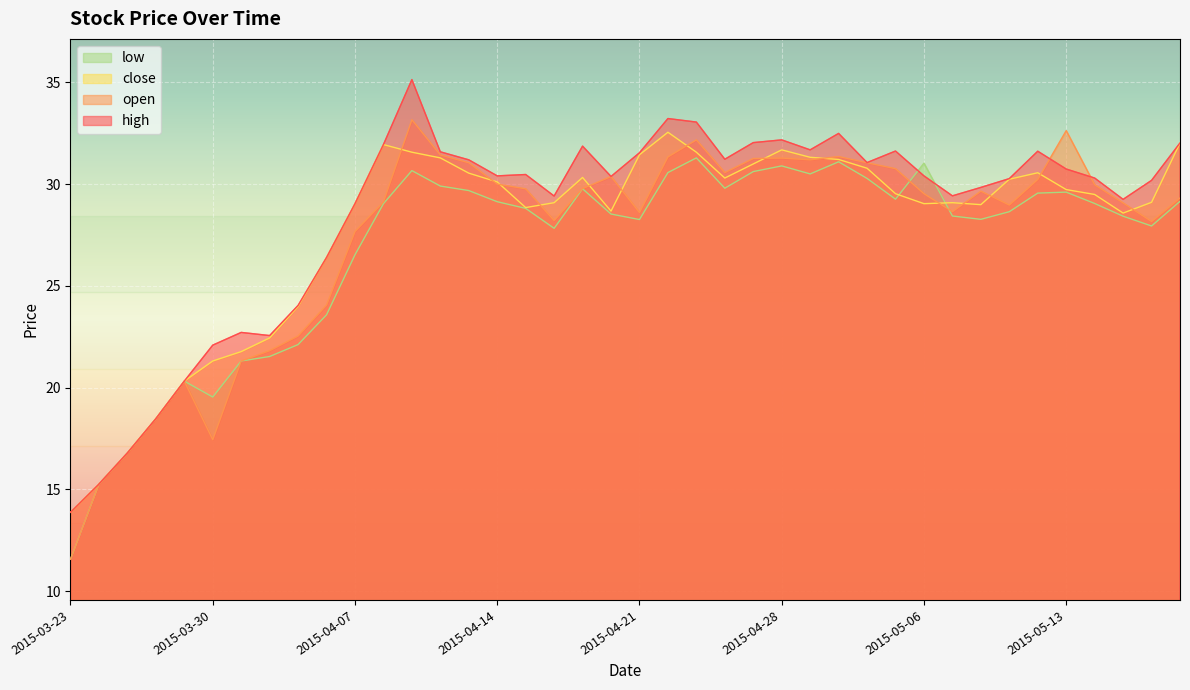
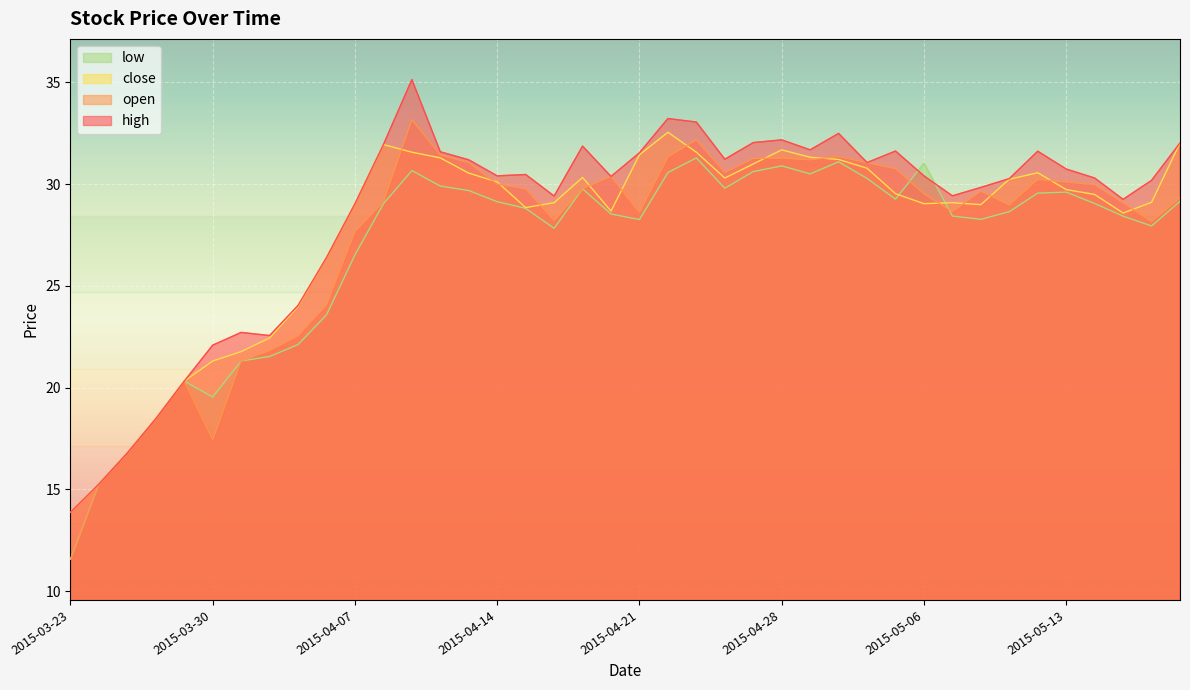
open, 2015-05-13: 32.6 -> 30.1
